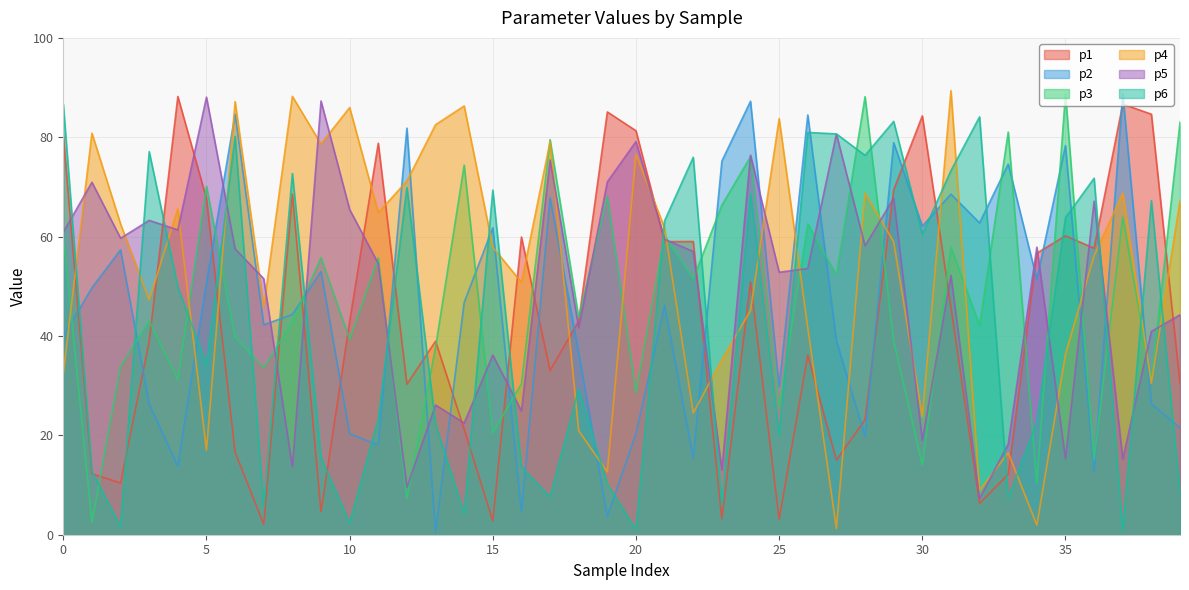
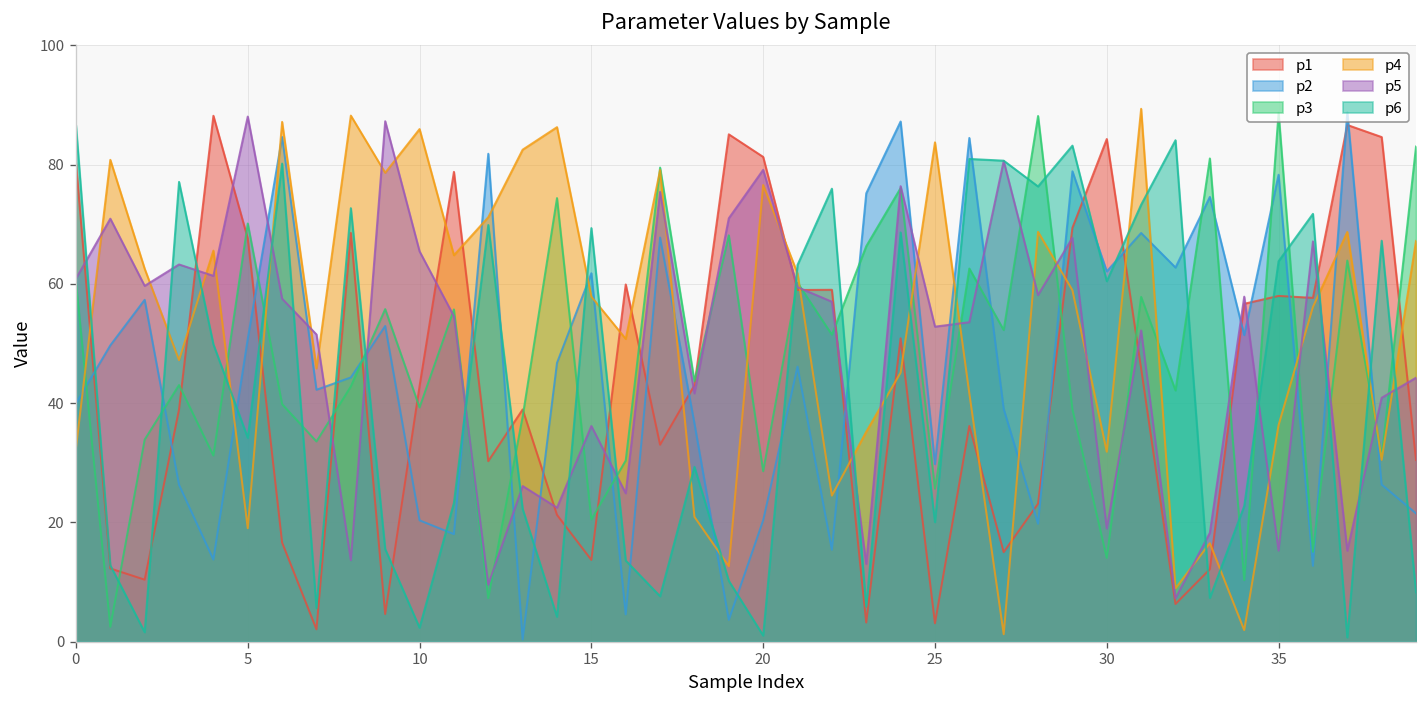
p4, 5: 17 -> 19
p1, 15: 3 -> 14
p4, 30: 24 -> 32
p1, 35: 60 -> 58
